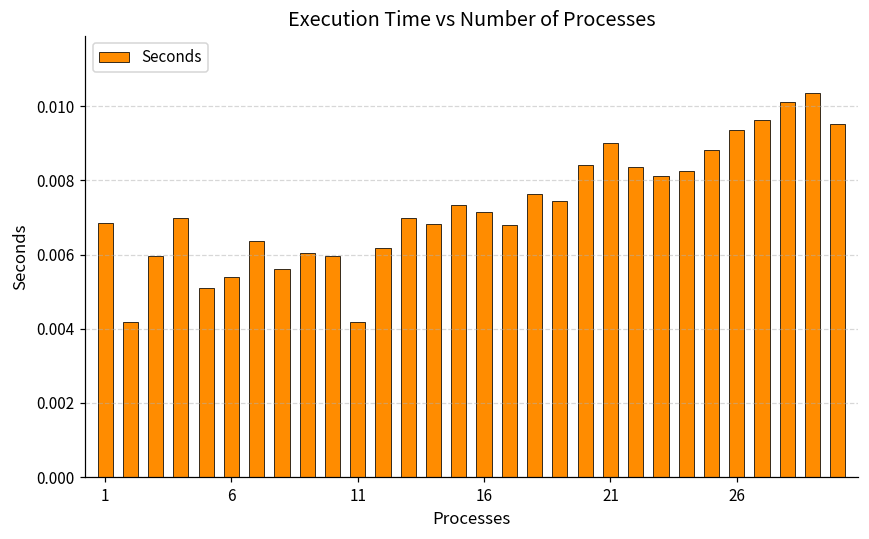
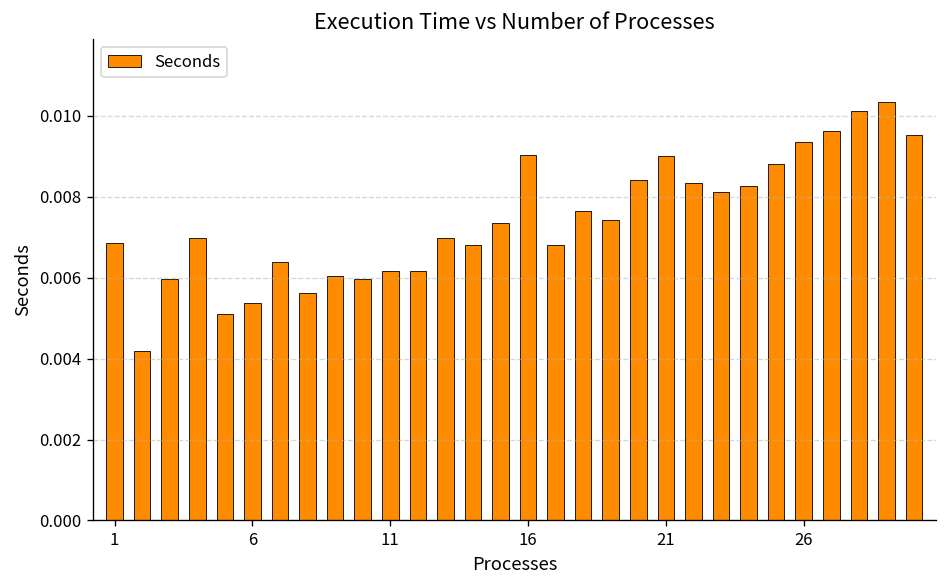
11: 0.0042 -> 0.0062
16: 0.0072 -> 0.0090
